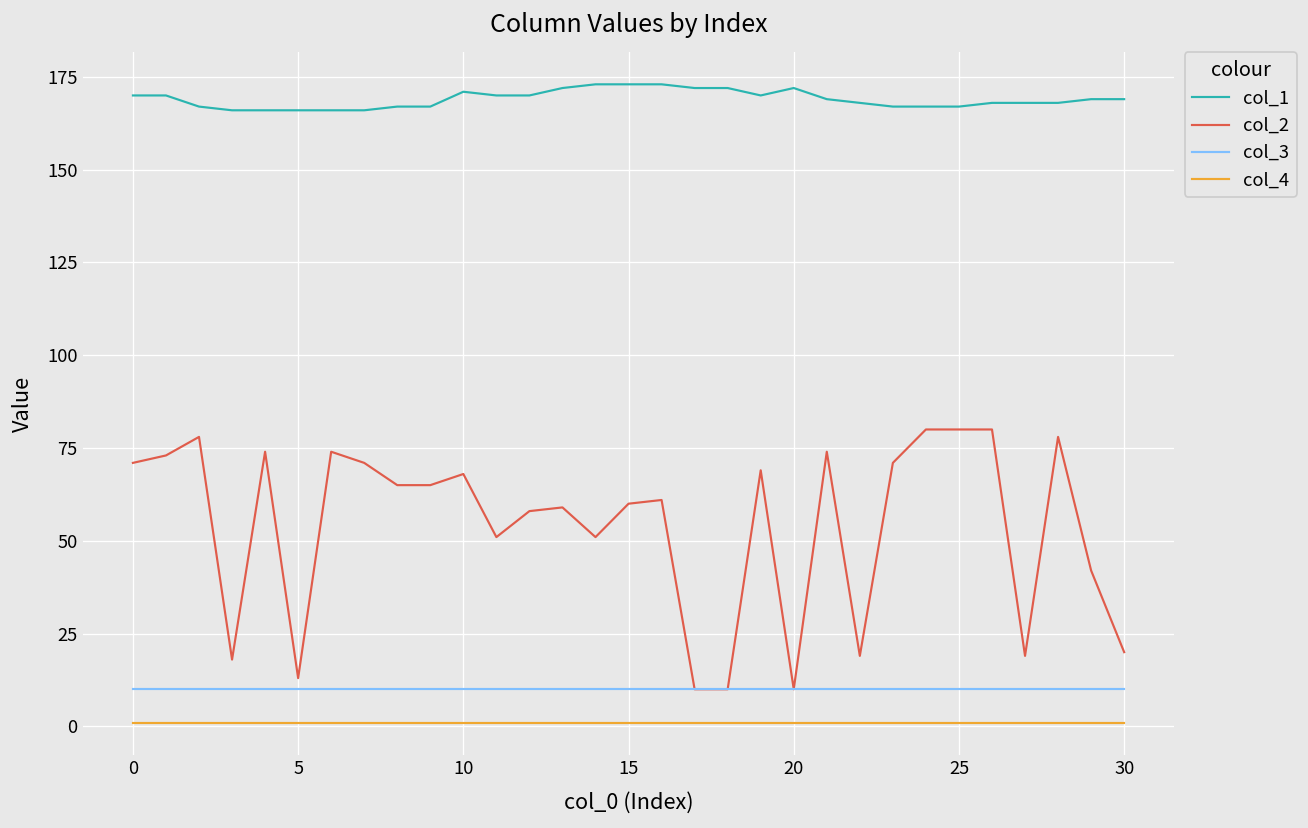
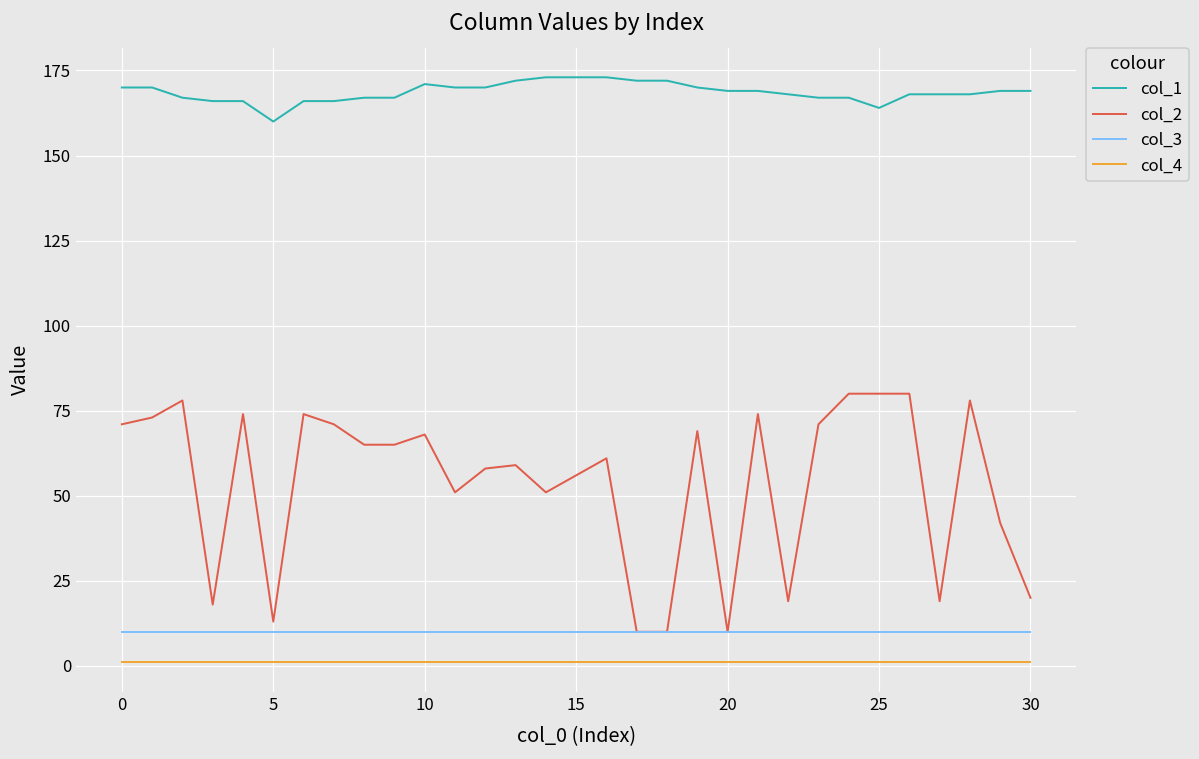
col_1, 5: 166 -> 160
col_2, 15: 60 -> 56
col_1, 20: 172 -> 169
col_1, 25: 167 -> 164
